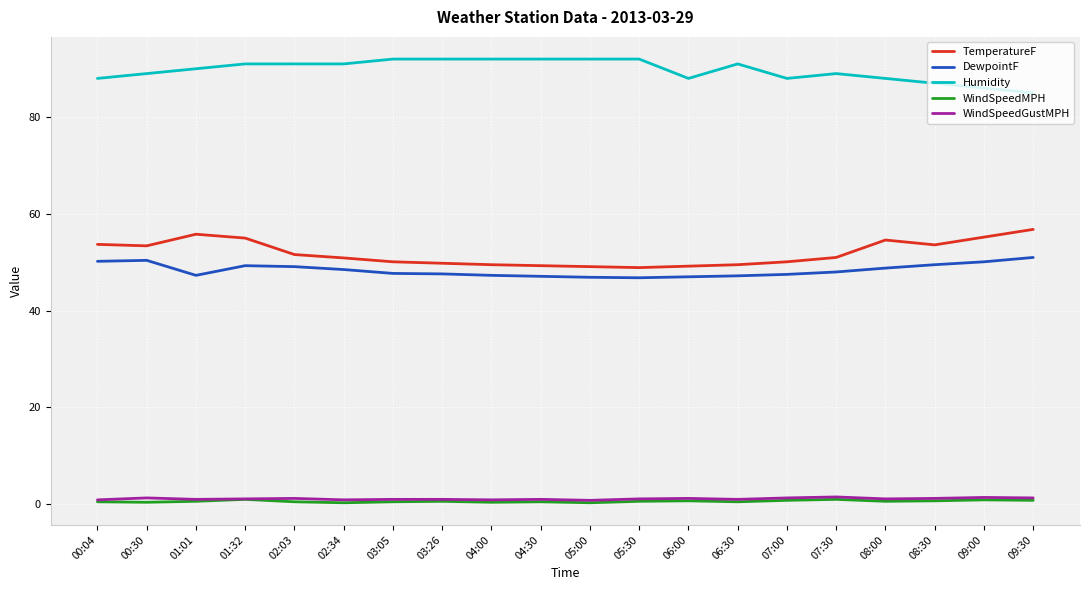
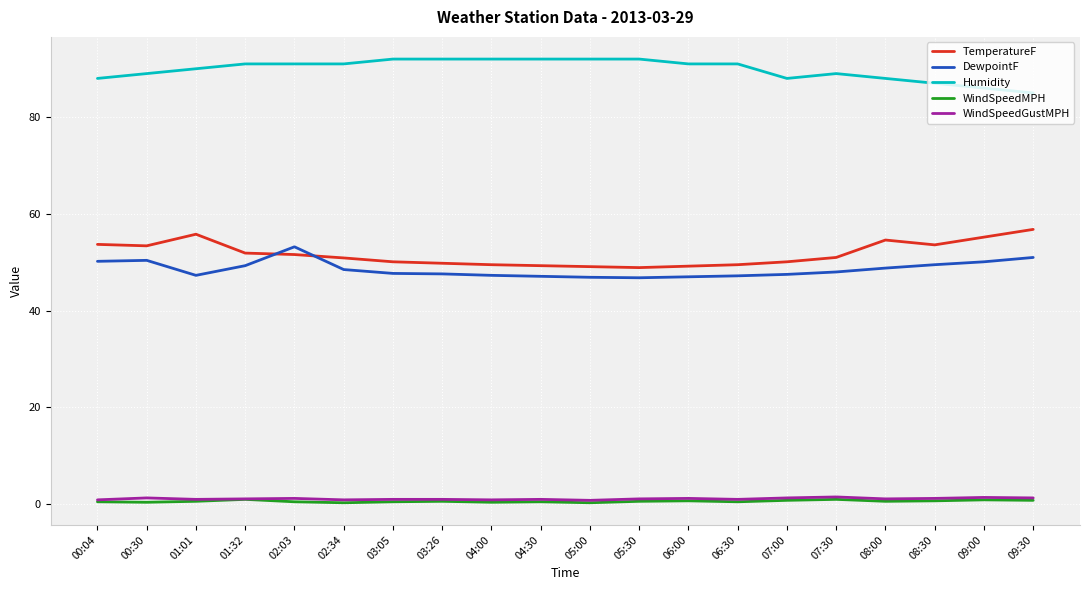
TemperatureF, 01:32: 55 -> 52
DewpointF, 02:03: 49 -> 53
Humidity, 06:00: 88 -> 91
